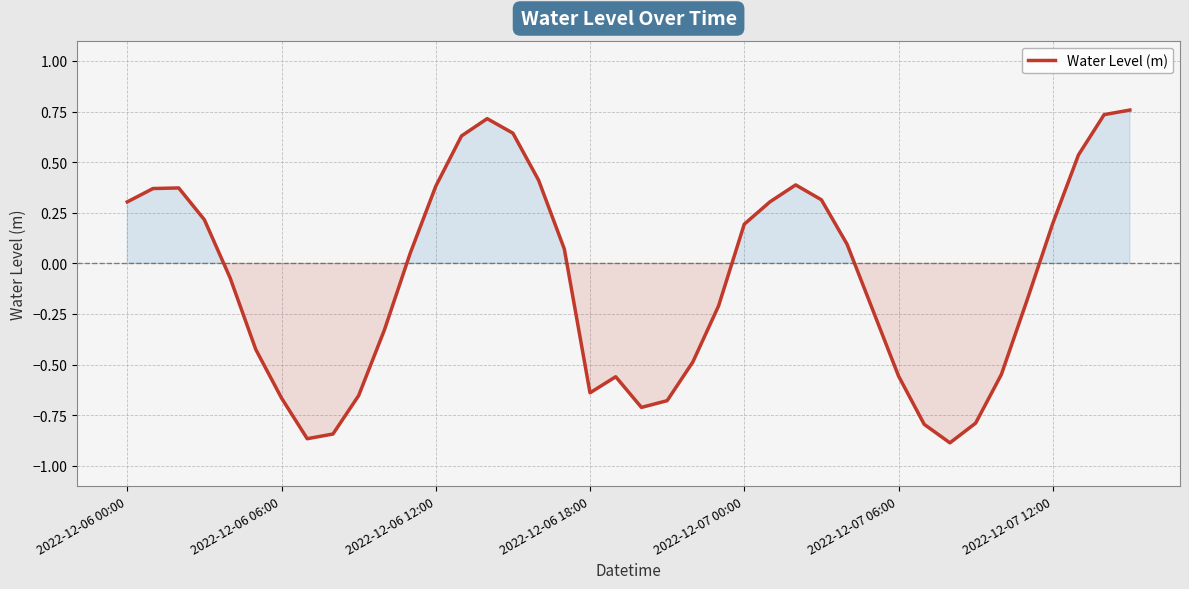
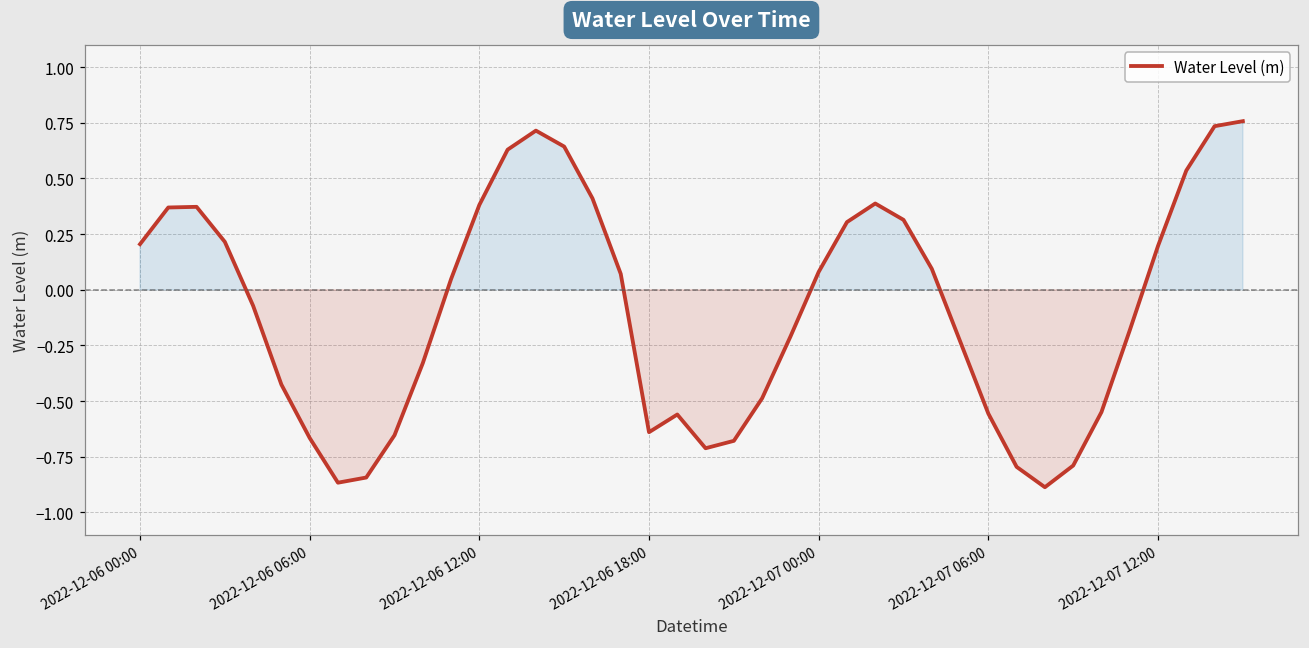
2022-12-06 00:00: 0.30 -> 0.20
2022-12-07 00:00: 0.19 -> 0.08
